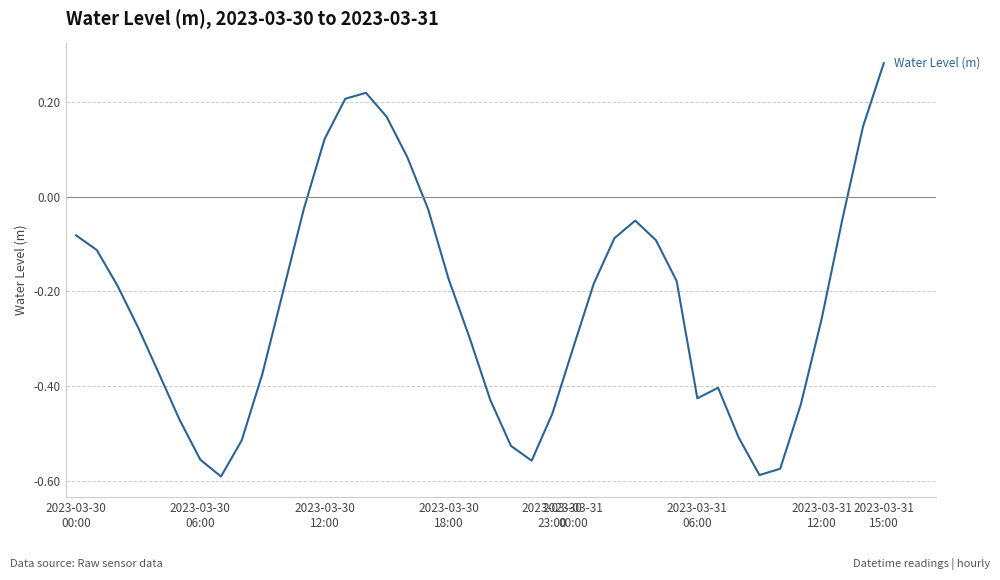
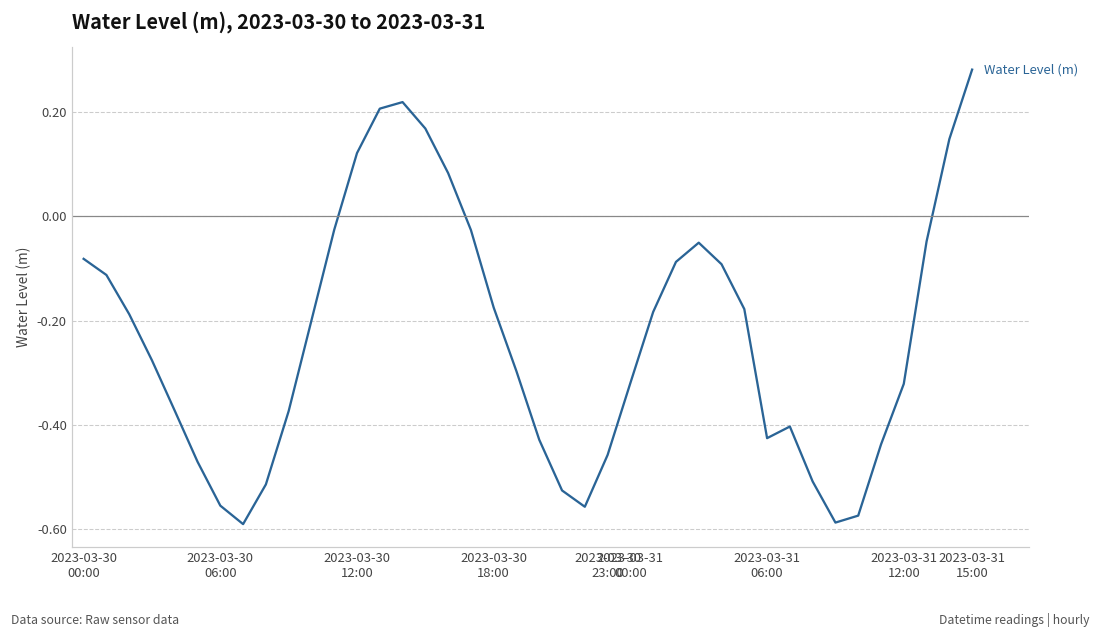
2023-03-31 12:00: -0.26 -> -0.32
